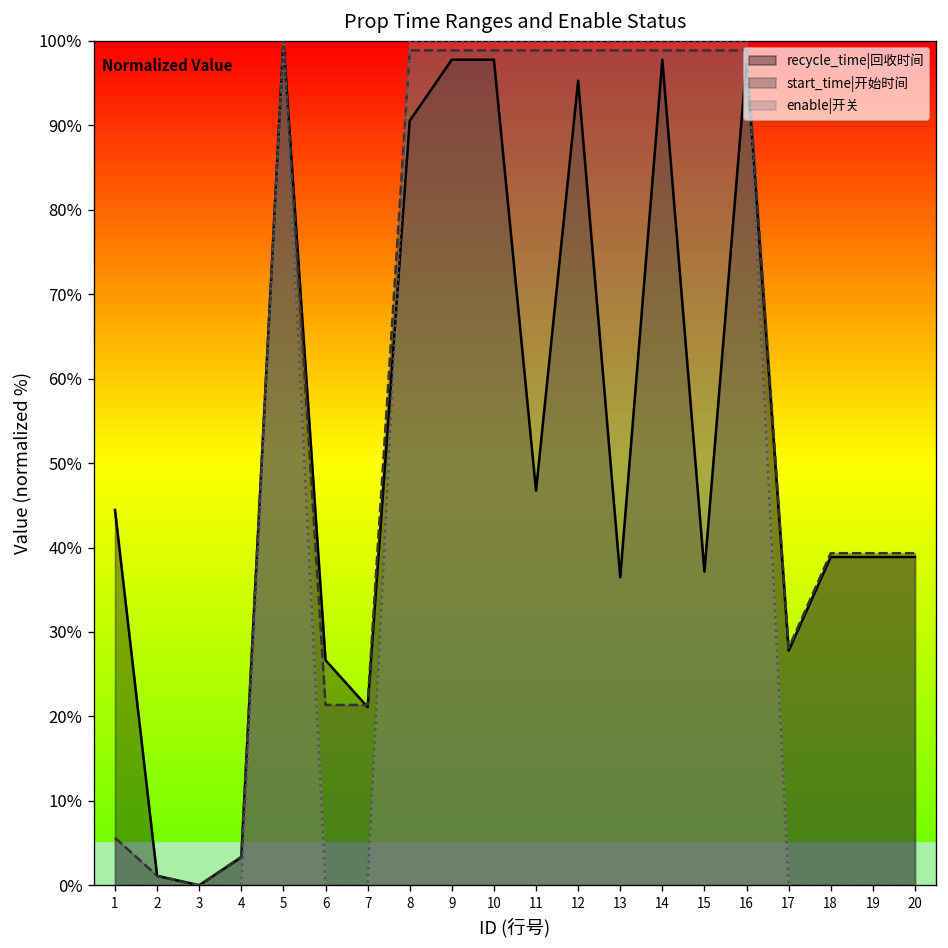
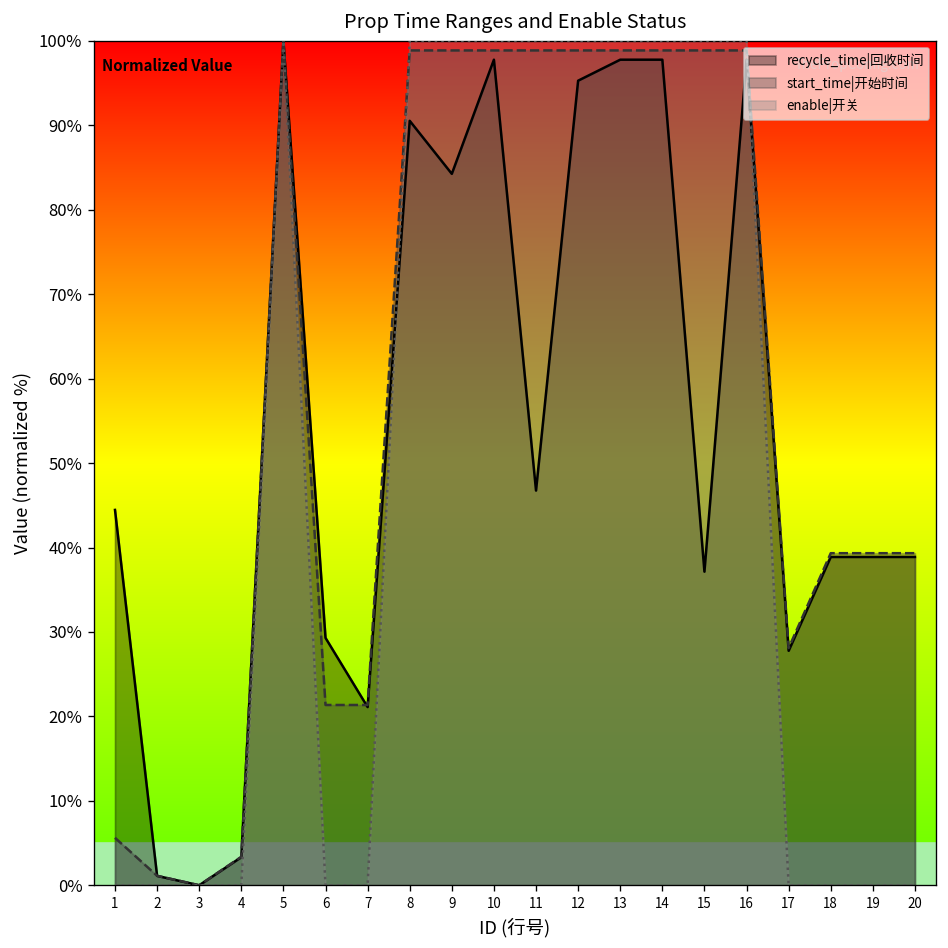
recycle_time|回收时间, 6: 27% -> 29%
recycle_time|回收时间, 9: 98% -> 84%
recycle_time|回收时间, 13: 36% -> 98%
